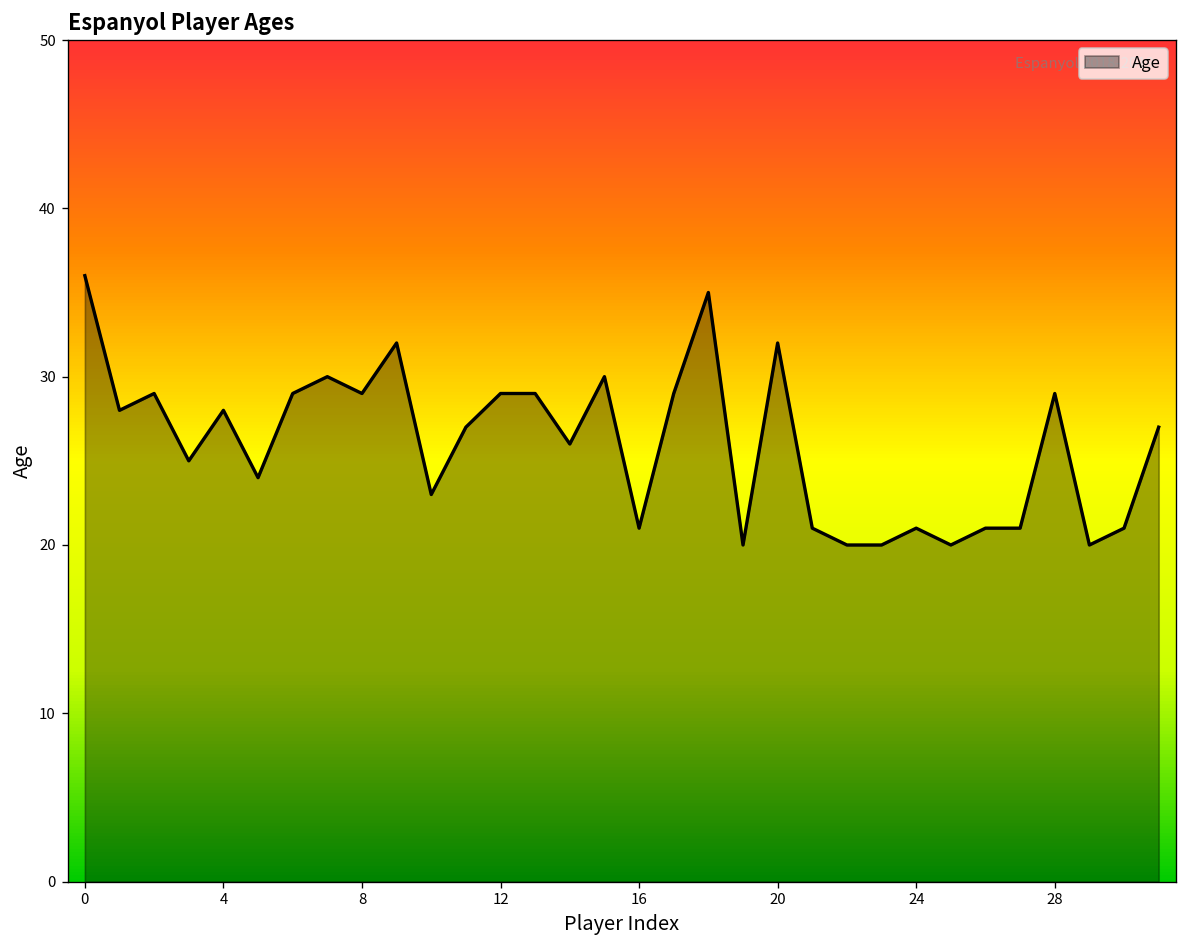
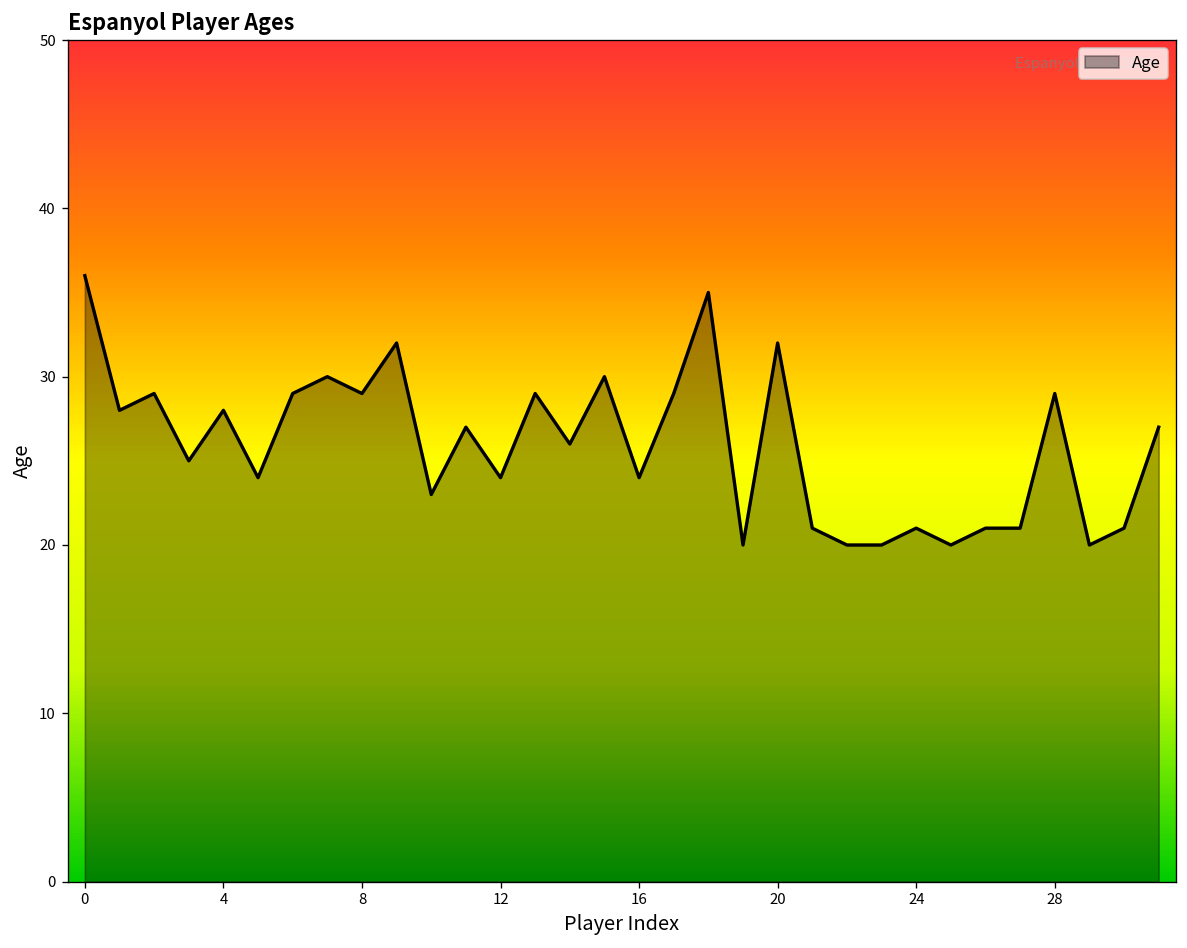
12: 29 -> 24
16: 21 -> 24
